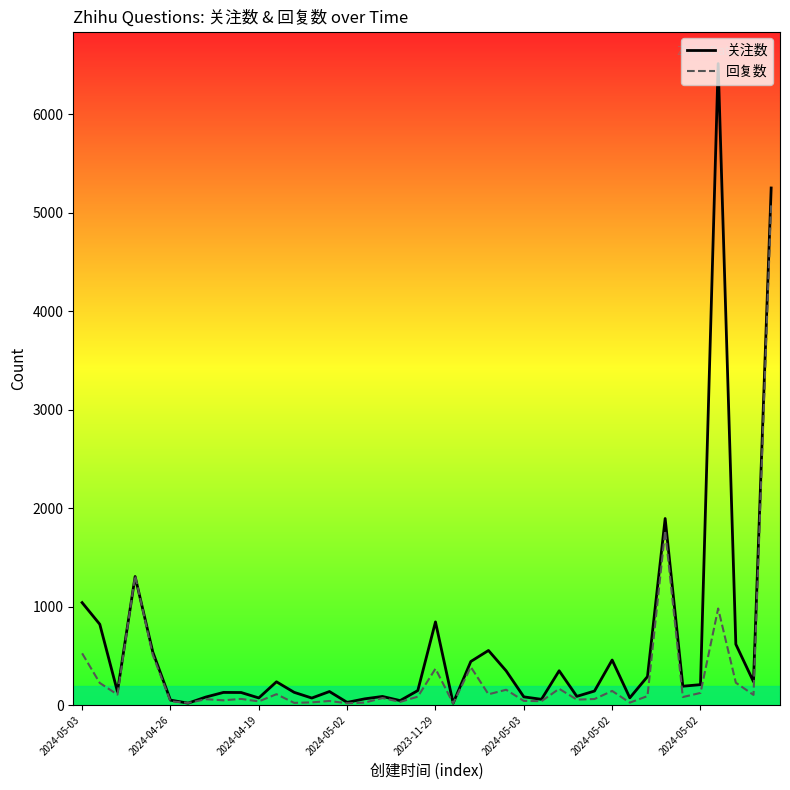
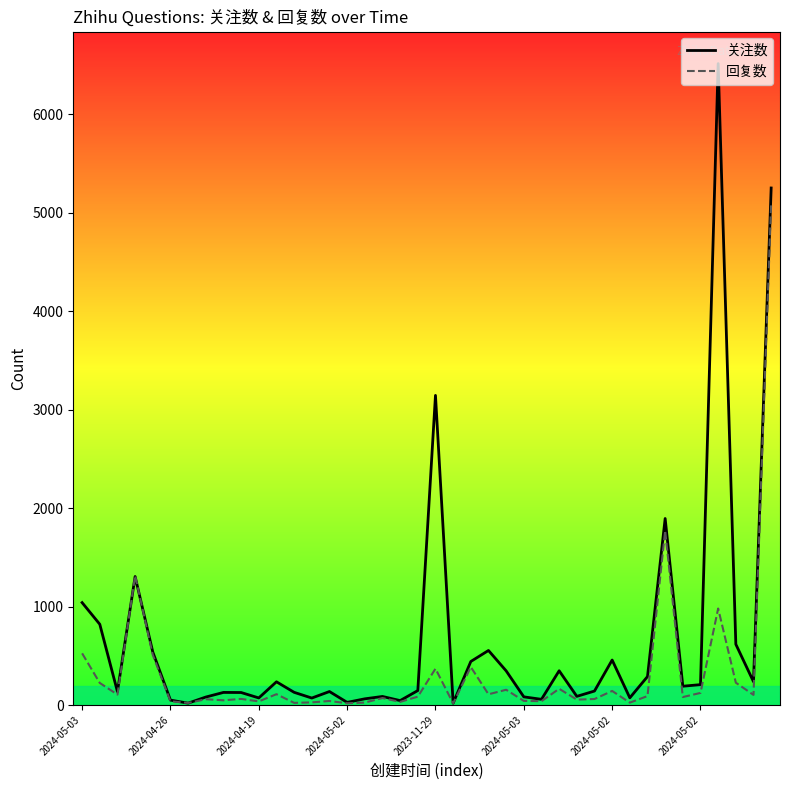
关注数, 2023-11-29: 800 -> 3100
